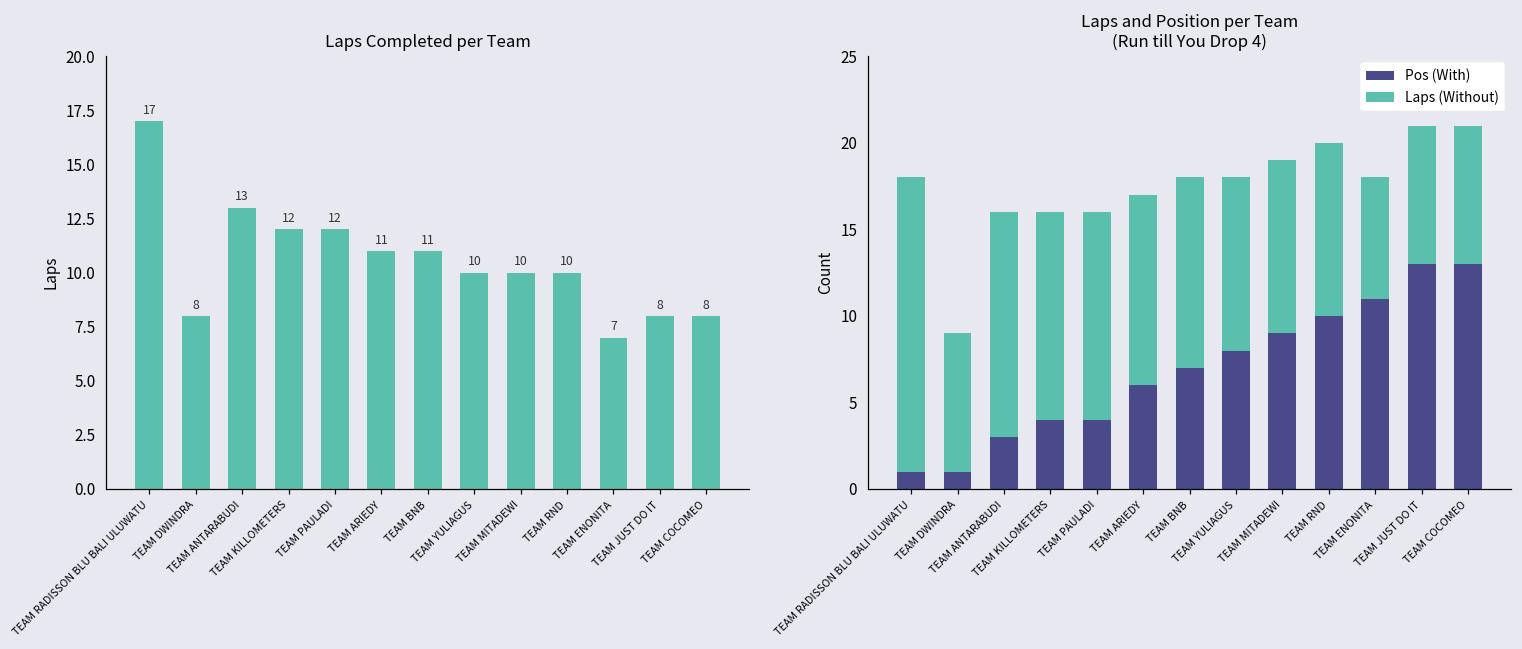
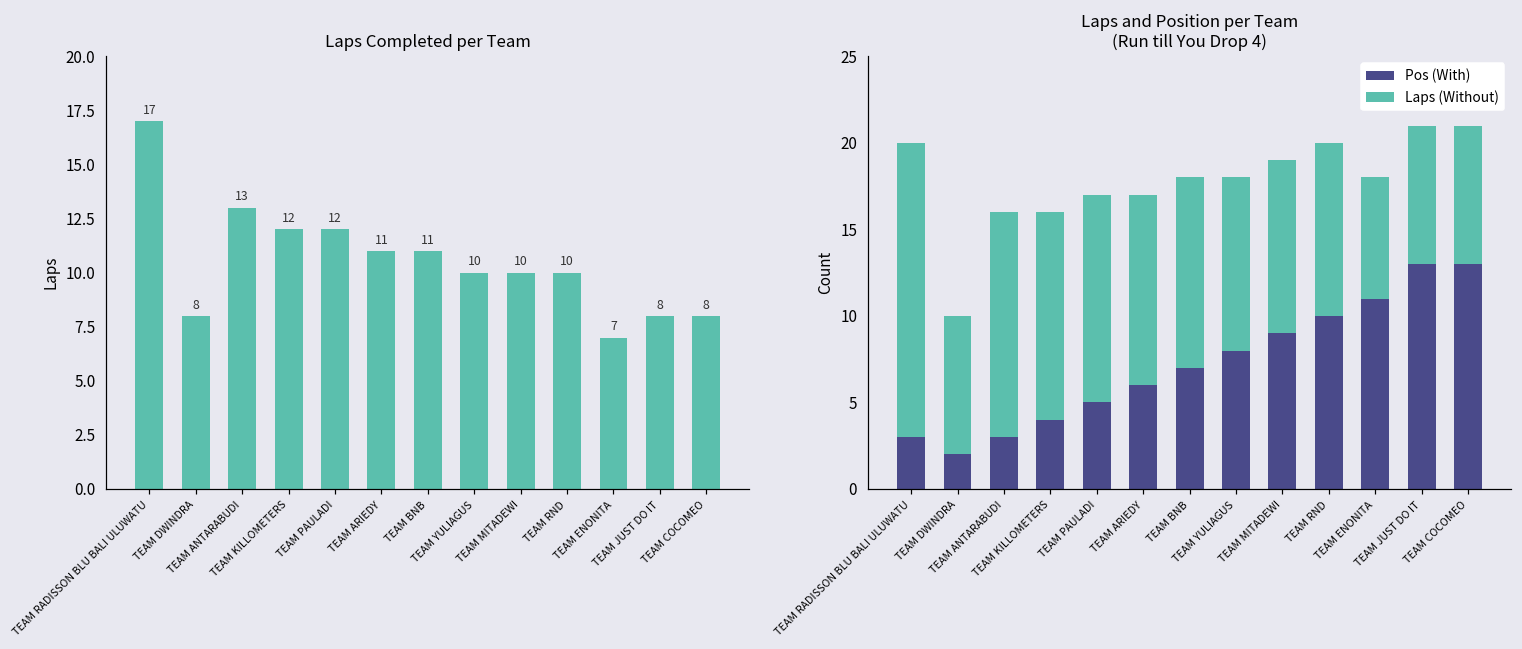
Laps and Position per Team (Run till You Drop 4), Pos (With), TEAM RADISSON BLU BALI ULUWATU: 1 -> 3
Laps and Position per Team (Run till You Drop 4), Pos (With), TEAM DWINDRA: 1 -> 2
Laps and Position per Team (Run till You Drop 4), Pos (With), TEAM PAULADI: 4 -> 5
